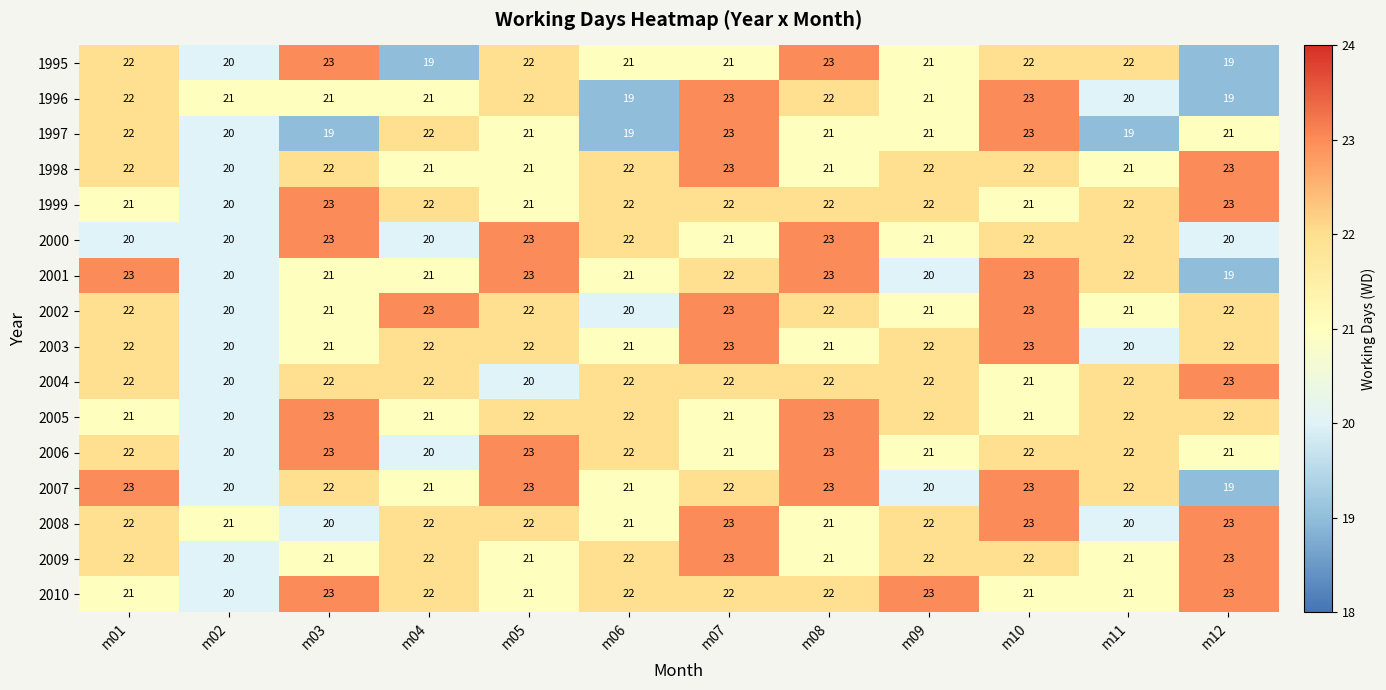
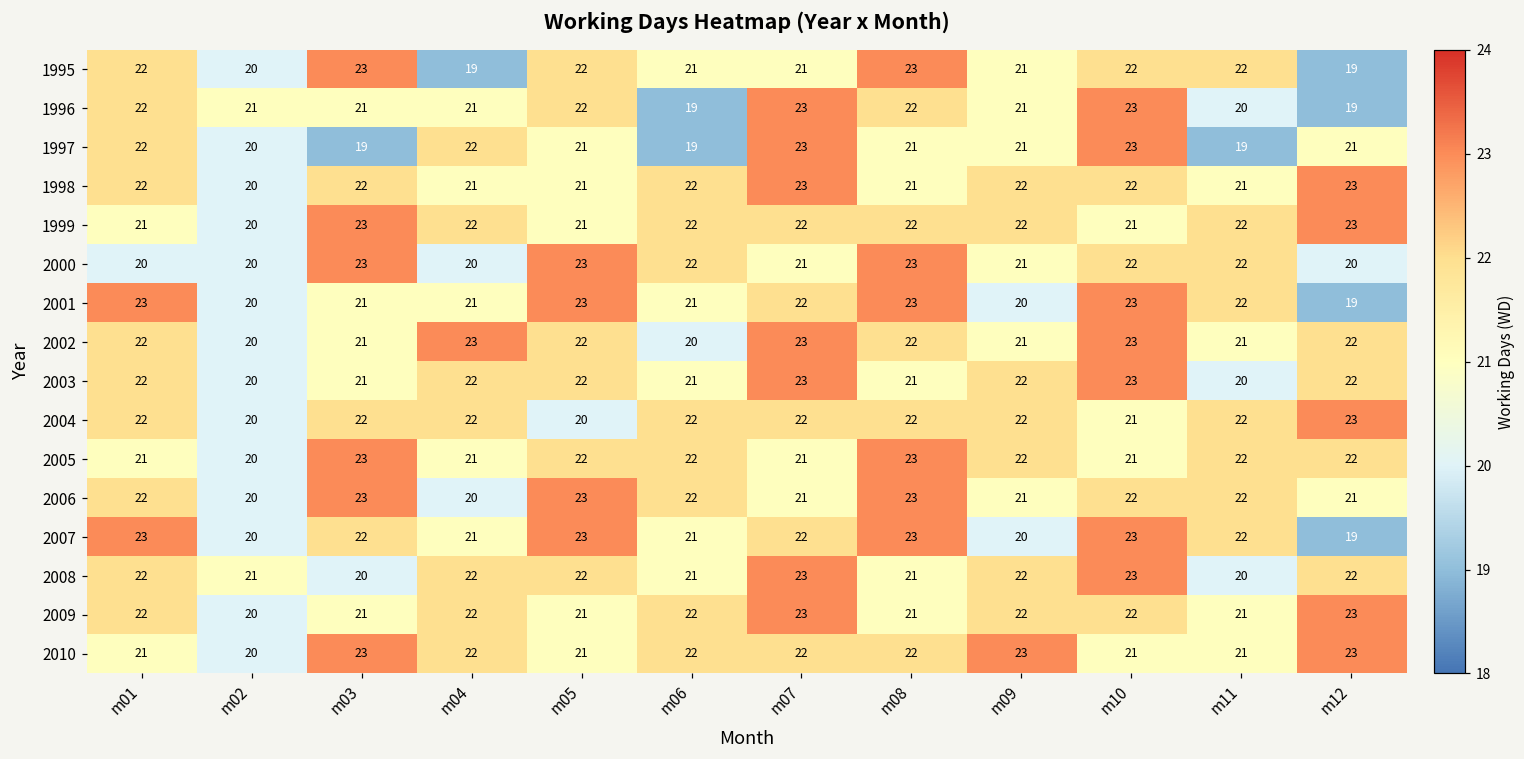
2008, m12: 23 -> 22
